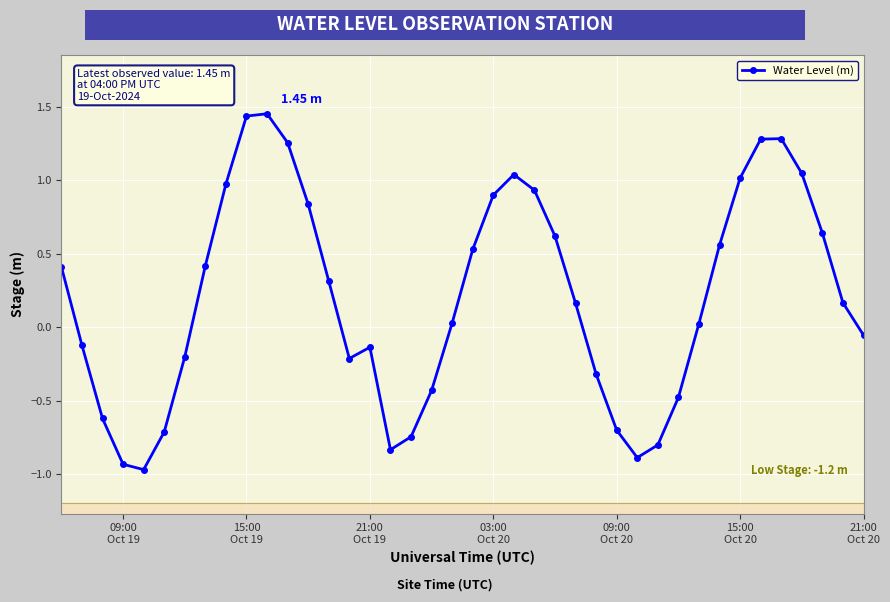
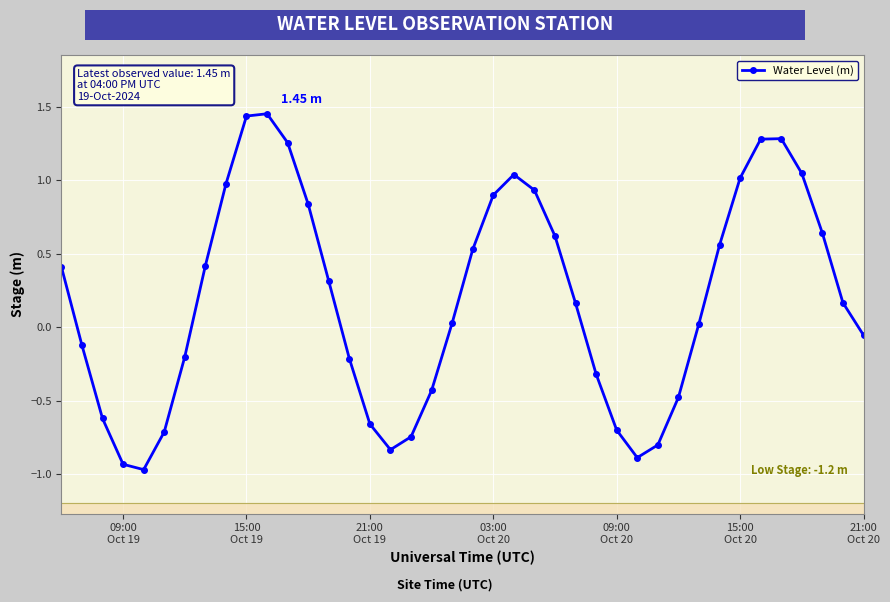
Water Level (m), 21:00 Oct 19: -0.14 -> -0.66
